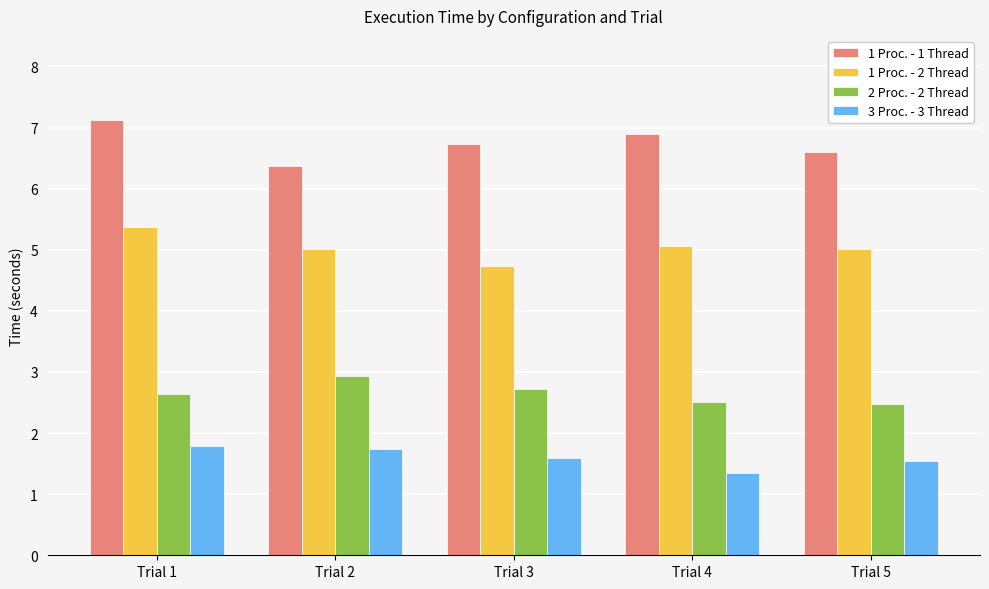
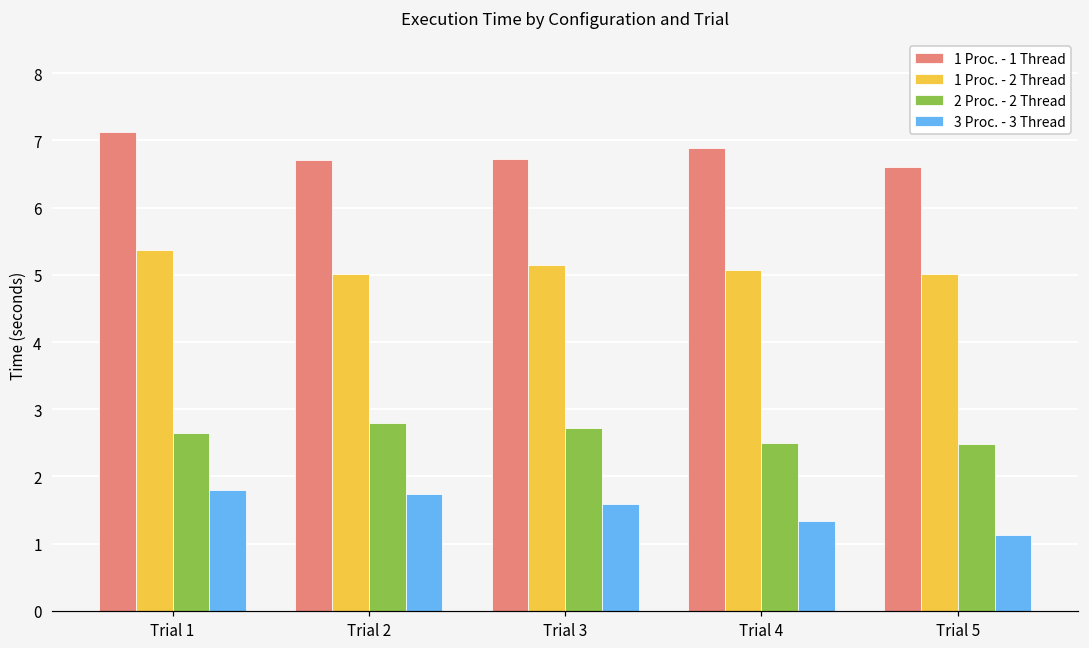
1 Proc. - 1 Thread, Trial 2: 6.4 -> 6.7
2 Proc. - 2 Thread, Trial 2: 2.9 -> 2.8
1 Proc. - 2 Thread, Trial 3: 4.7 -> 5.1
3 Proc. - 3 Thread, Trial 5: 1.5 -> 1.1
